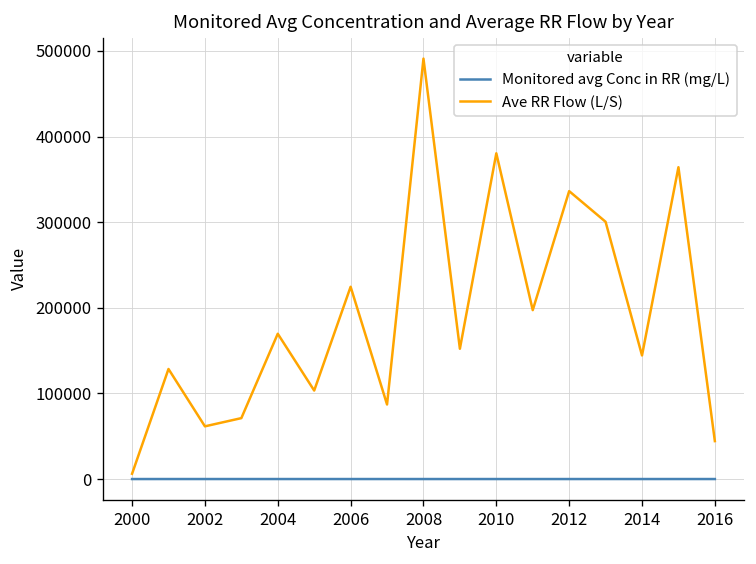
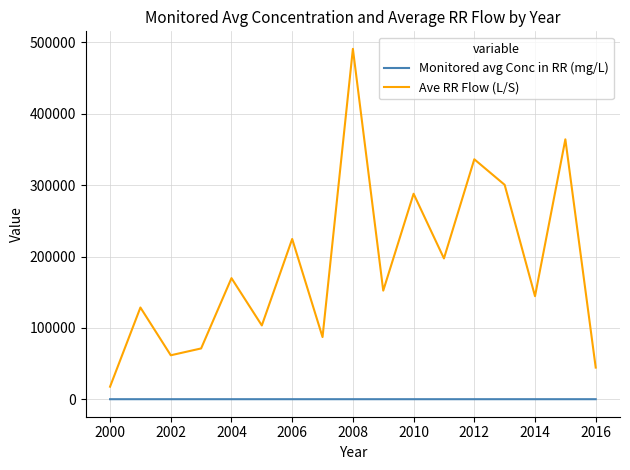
Ave RR Flow (L/S), 2000: 10000 -> 20000
Ave RR Flow (L/S), 2010: 380000 -> 290000
